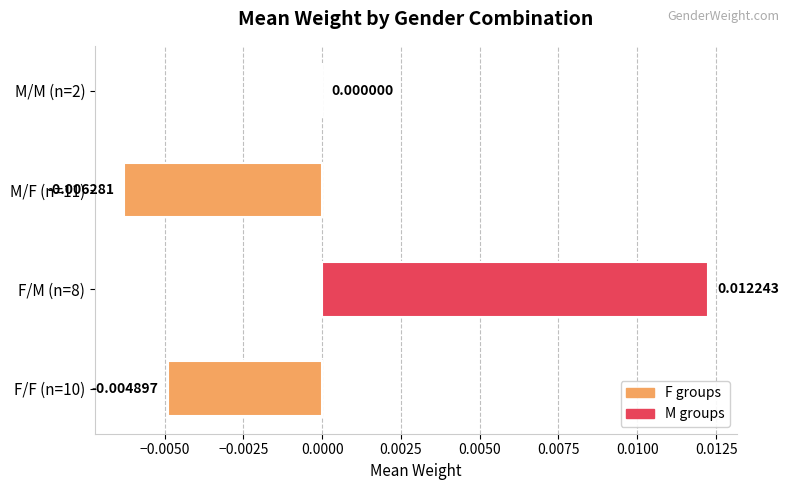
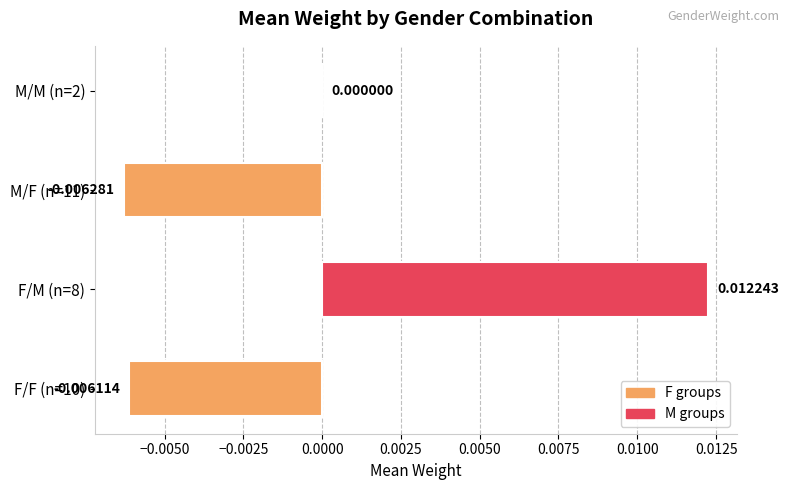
F/F (n=10): -0.004897 -> -0.006114
